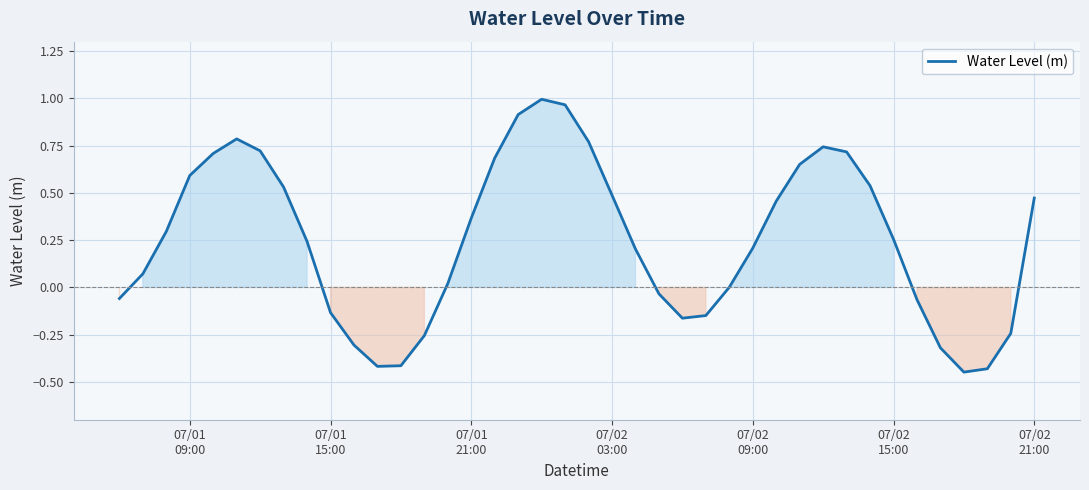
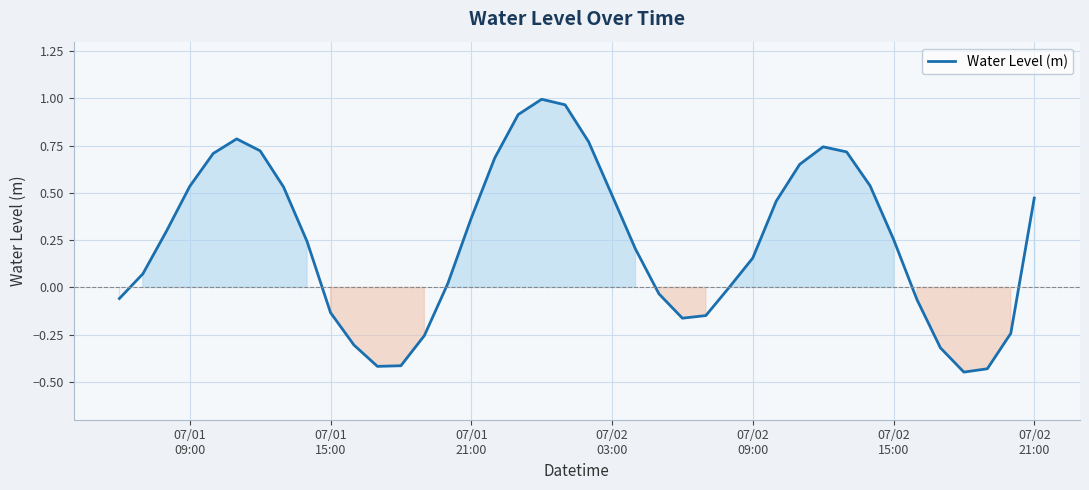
07/01 09:00: 0.59 -> 0.53
07/02 09:00: 0.21 -> 0.16
